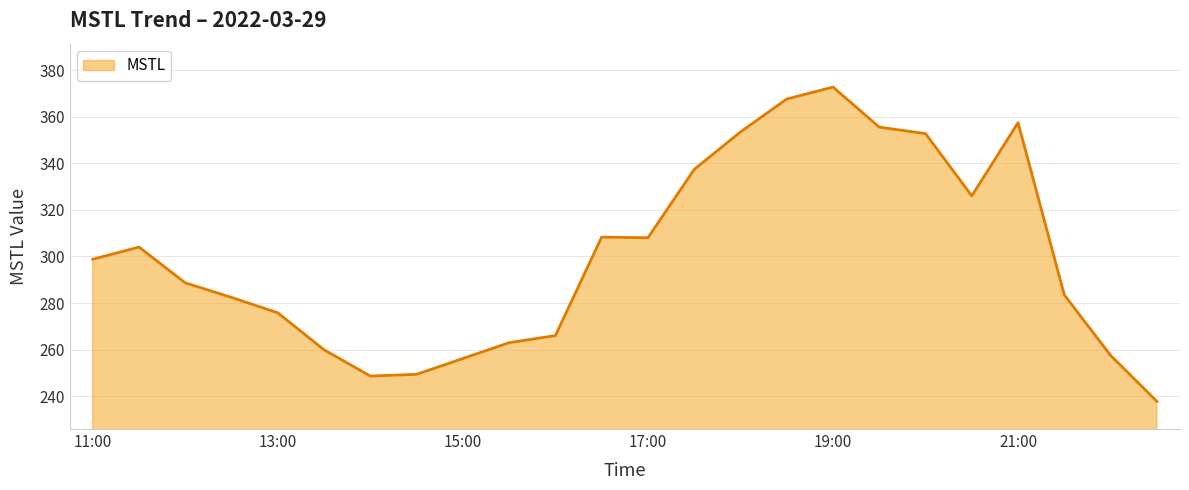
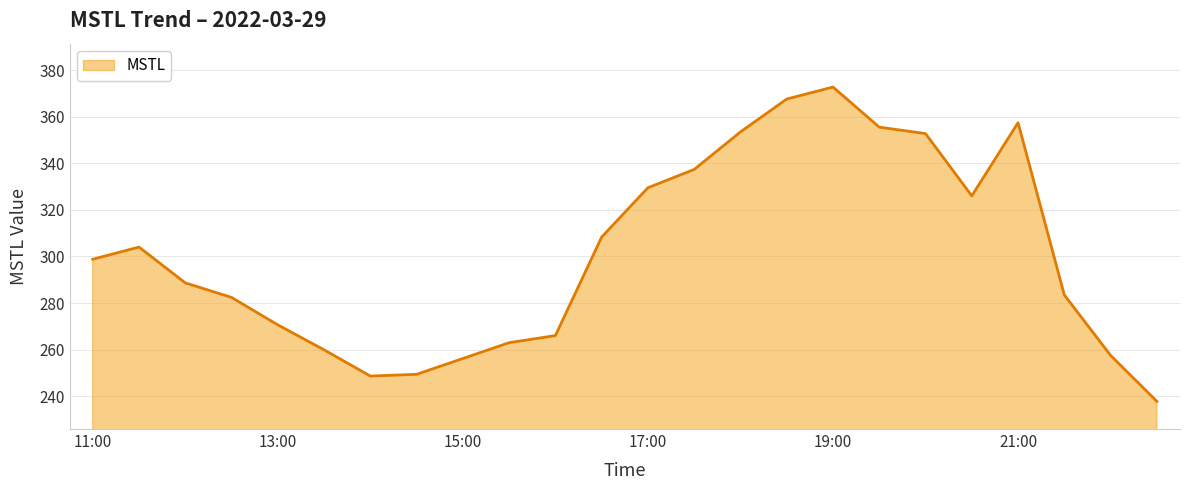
13:00: 276 -> 271
17:00: 308 -> 330
